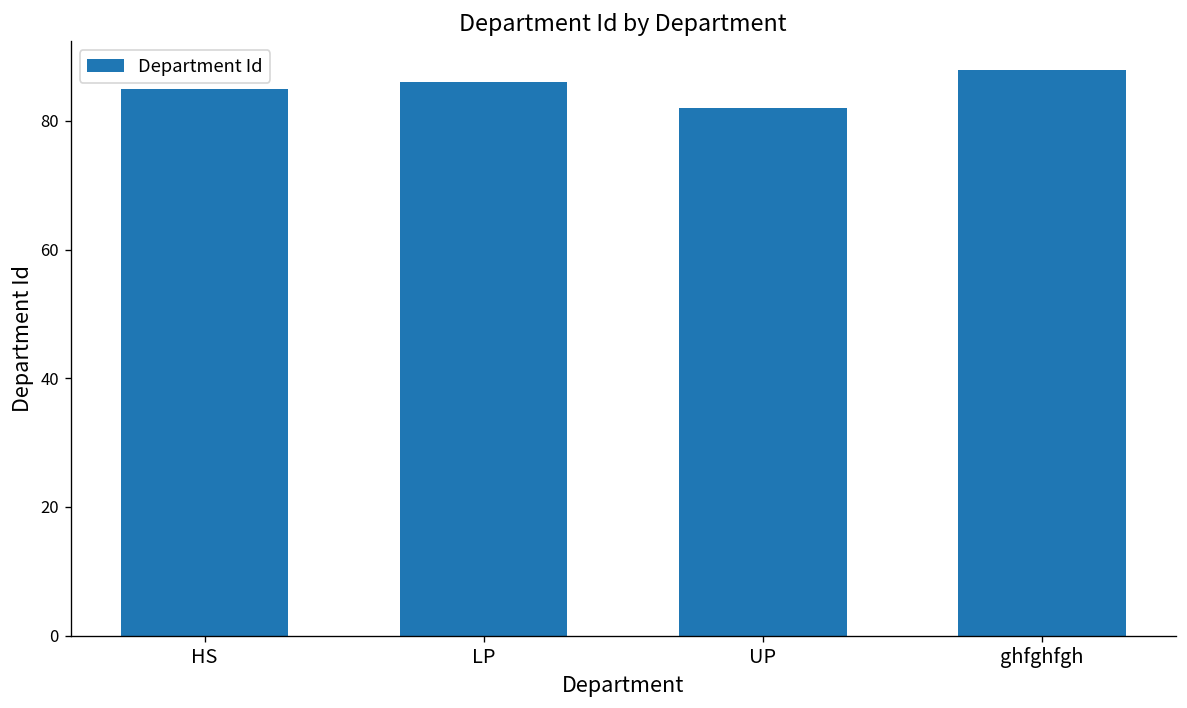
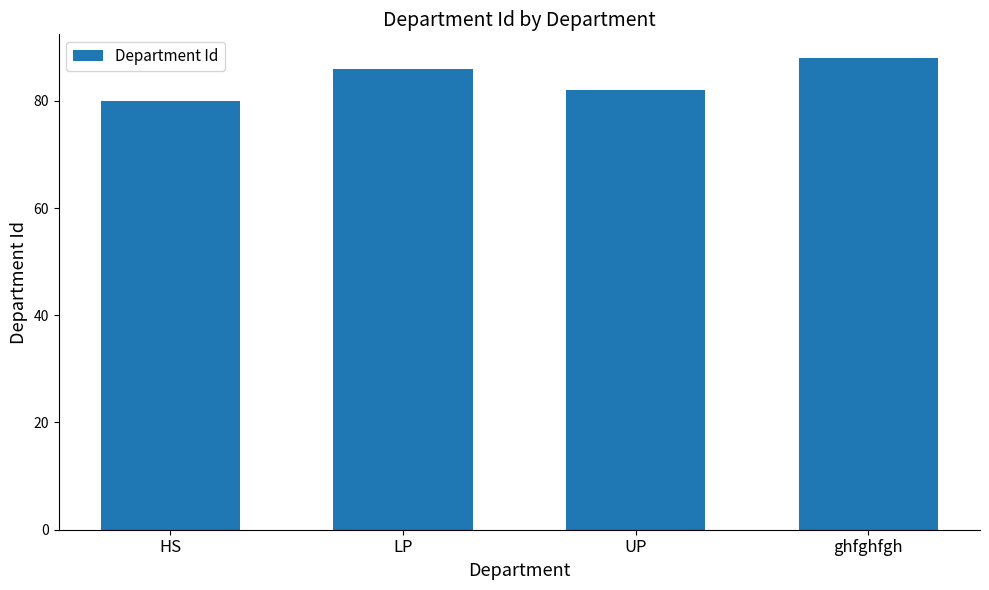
HS: 85 -> 80
